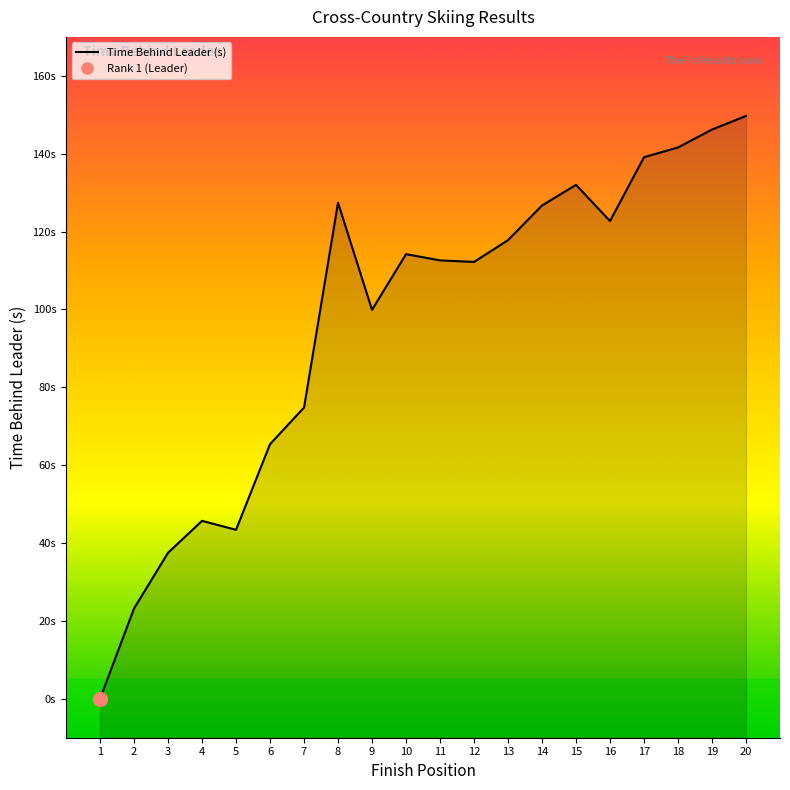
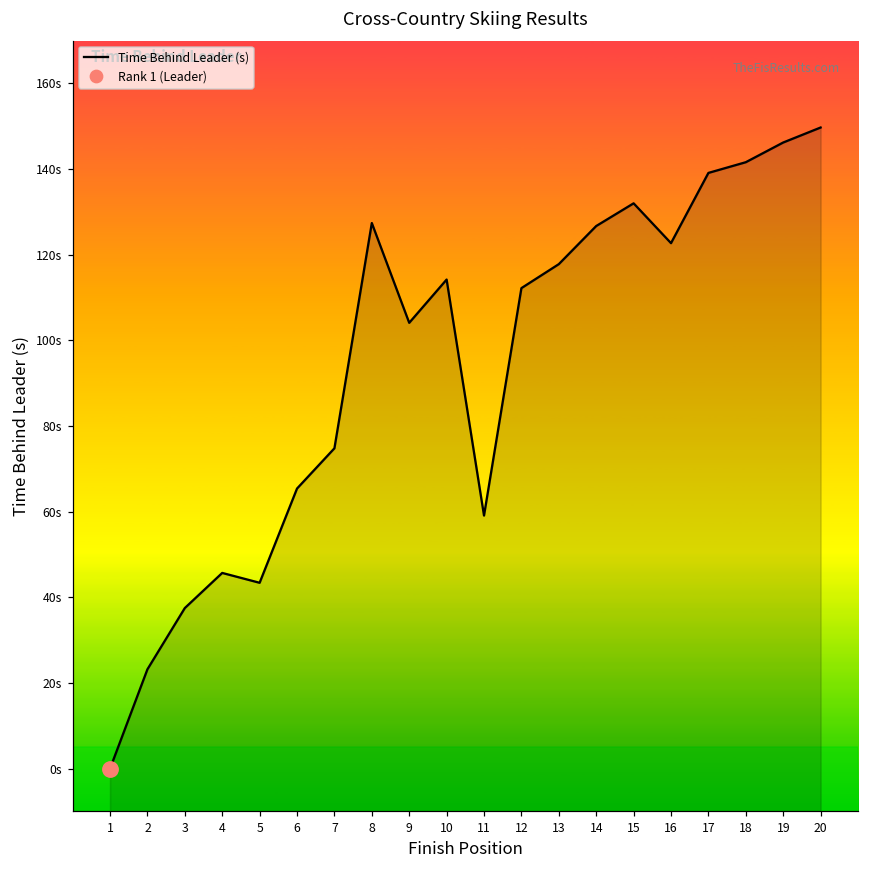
Time Behind Leader (s), 9: 100s -> 104s
Time Behind Leader (s), 11: 113s -> 59s
